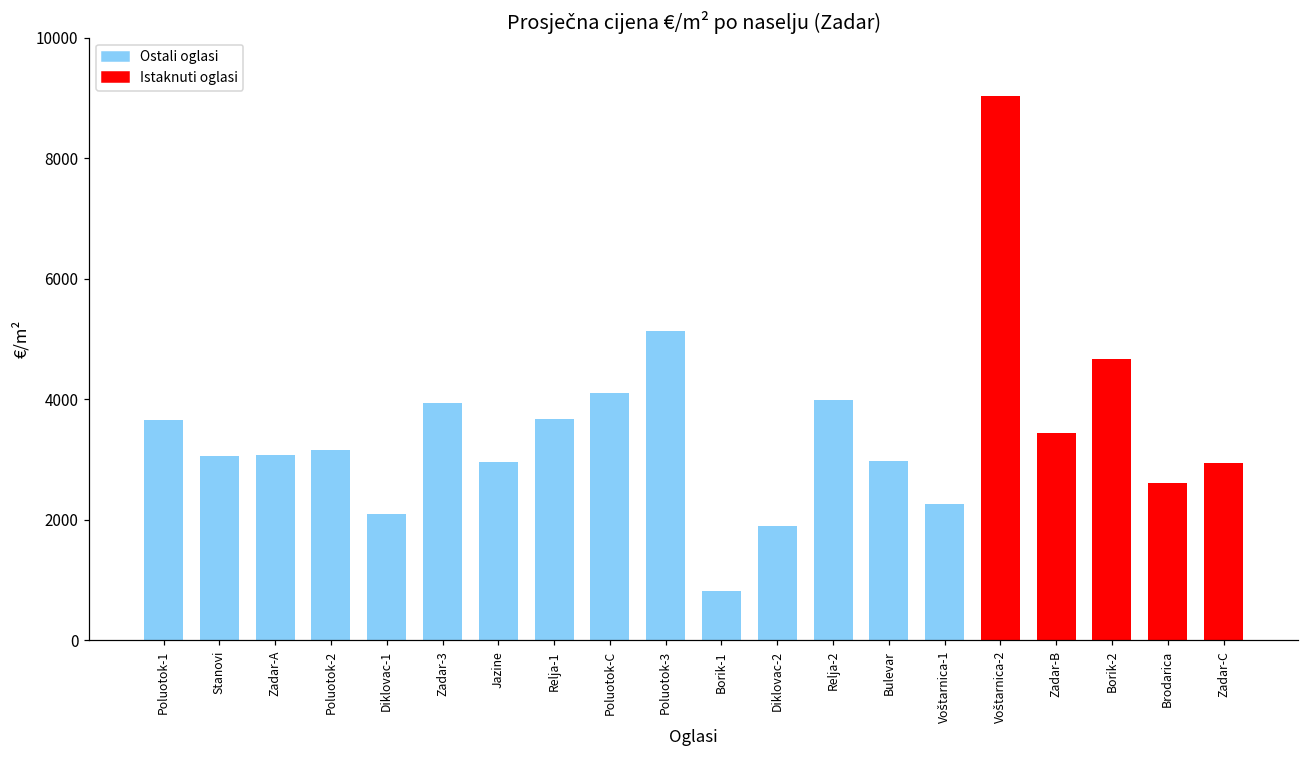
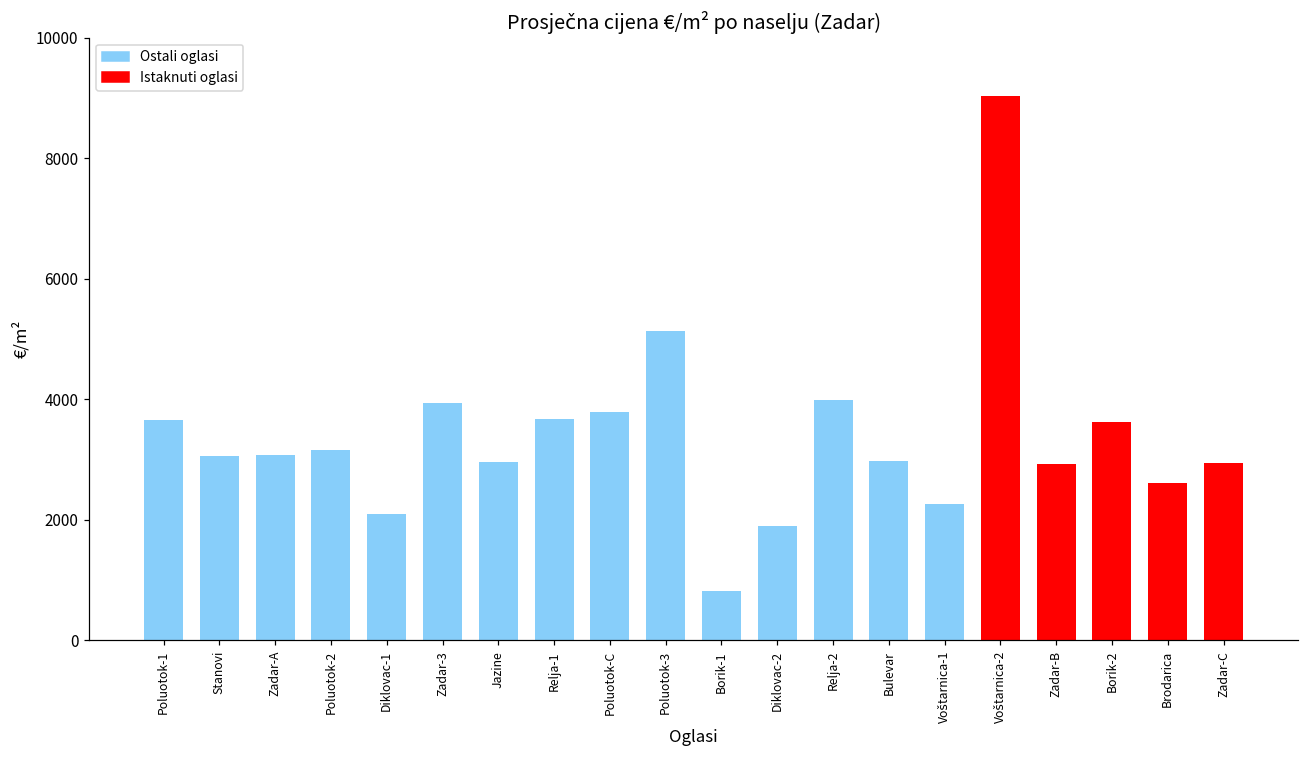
Poluotok-C: 4100 -> 3800
Zadar-B: 3400 -> 2900
Borik-2: 4700 -> 3600
